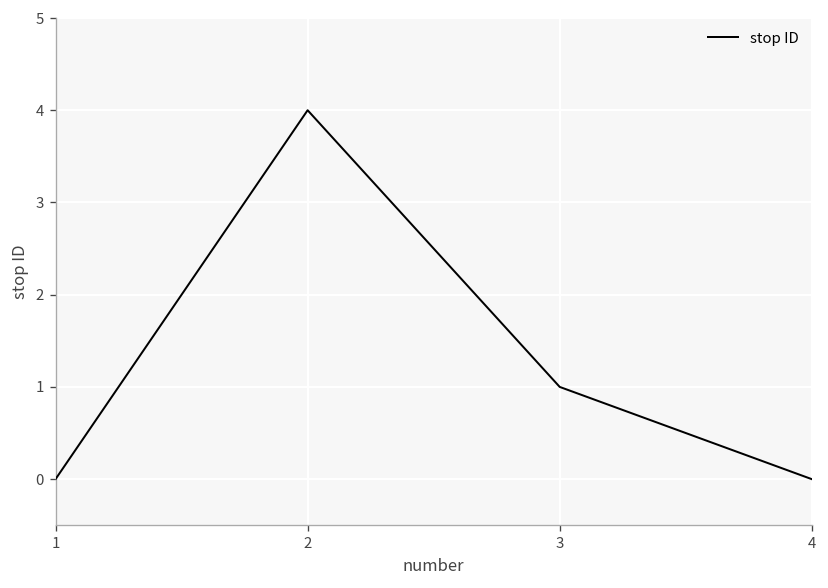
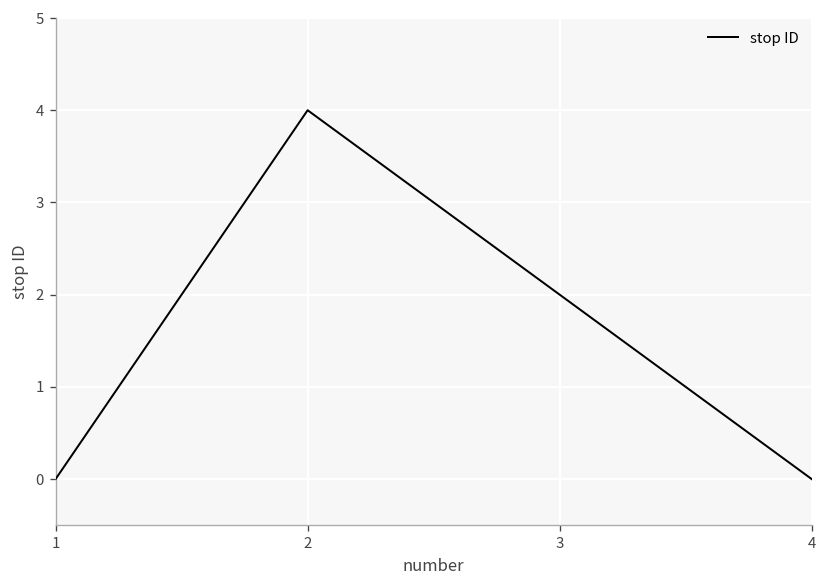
3: 1 -> 2
